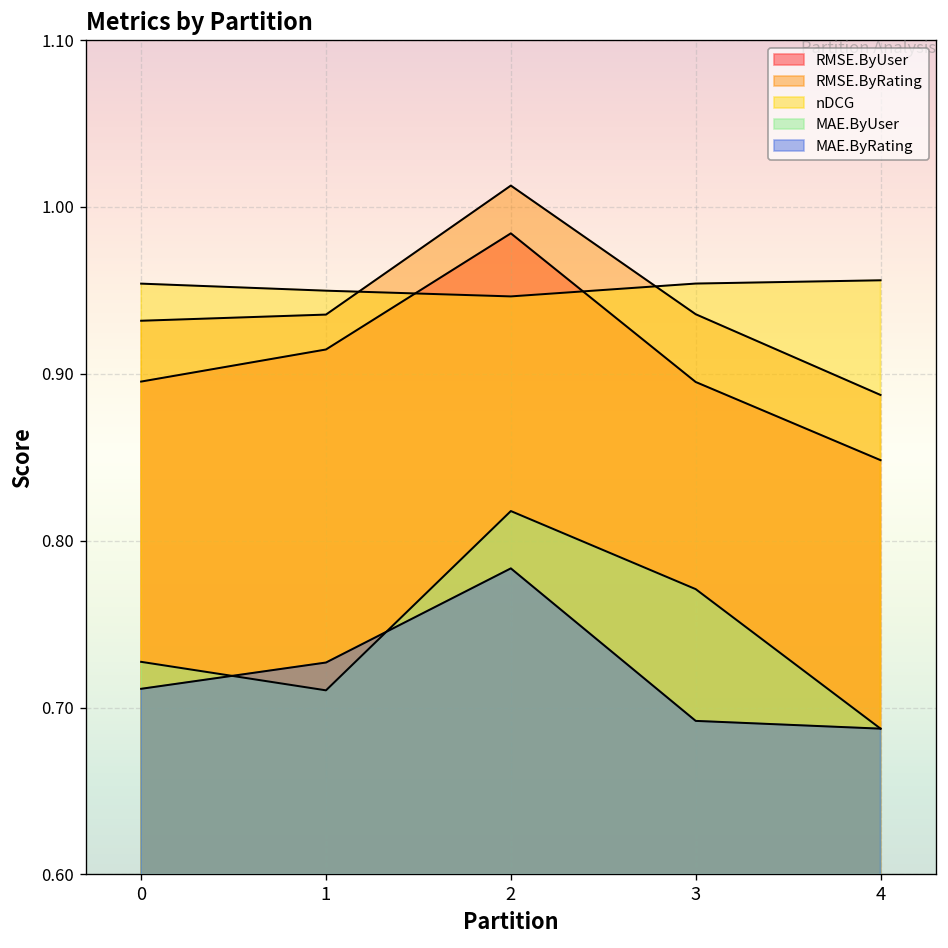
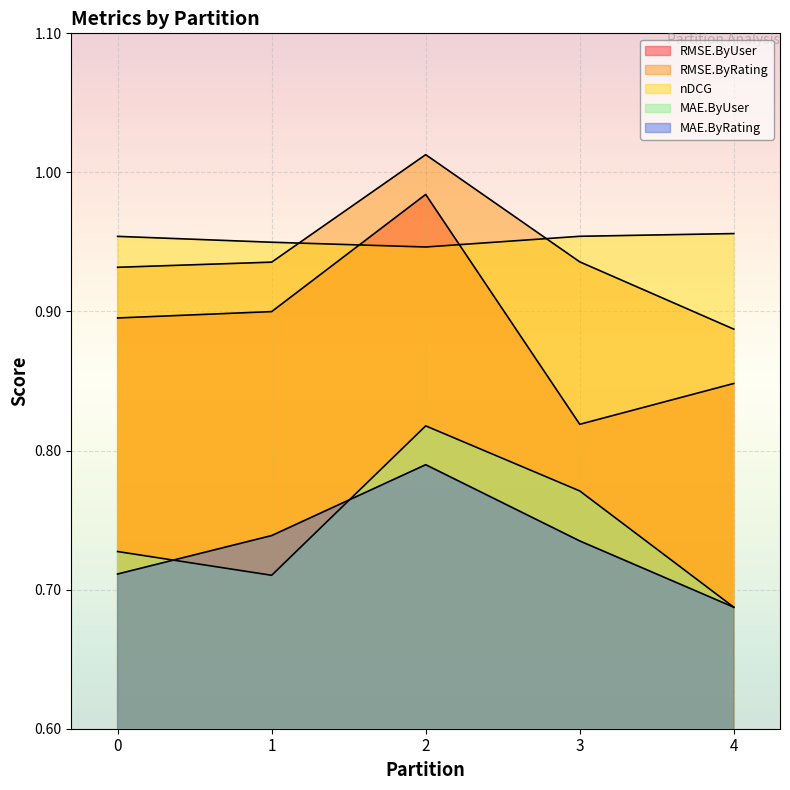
RMSE.ByUser, 1: 0.915 -> 0.900
MAE.ByRating, 1: 0.727 -> 0.739
MAE.ByRating, 2: 0.783 -> 0.790
RMSE.ByUser, 3: 0.895 -> 0.819
MAE.ByRating, 3: 0.692 -> 0.735
